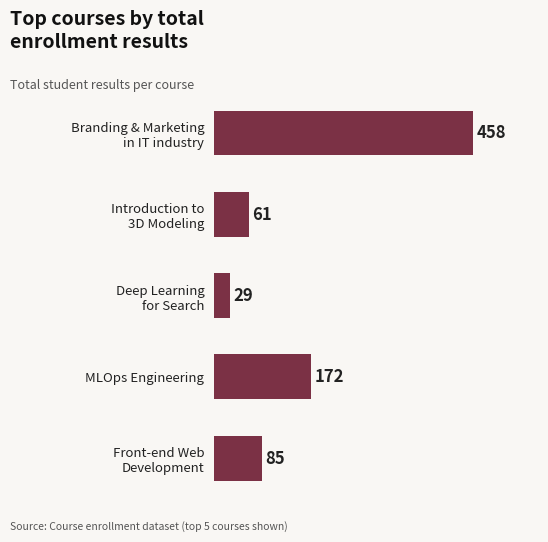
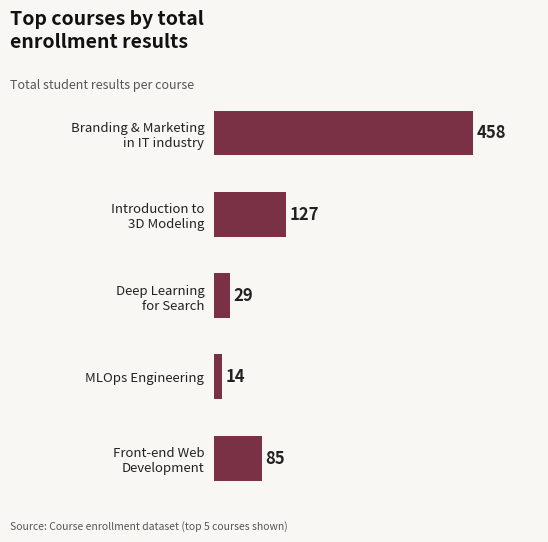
Introduction to 3D Modeling: 61 -> 127
MLOps Engineering: 172 -> 14
